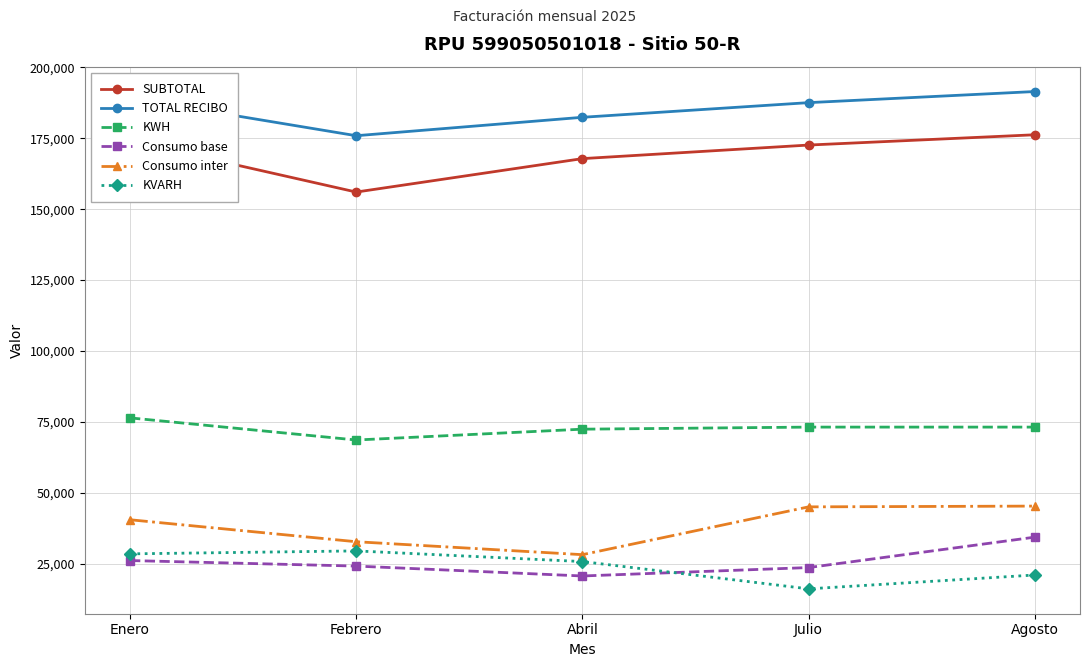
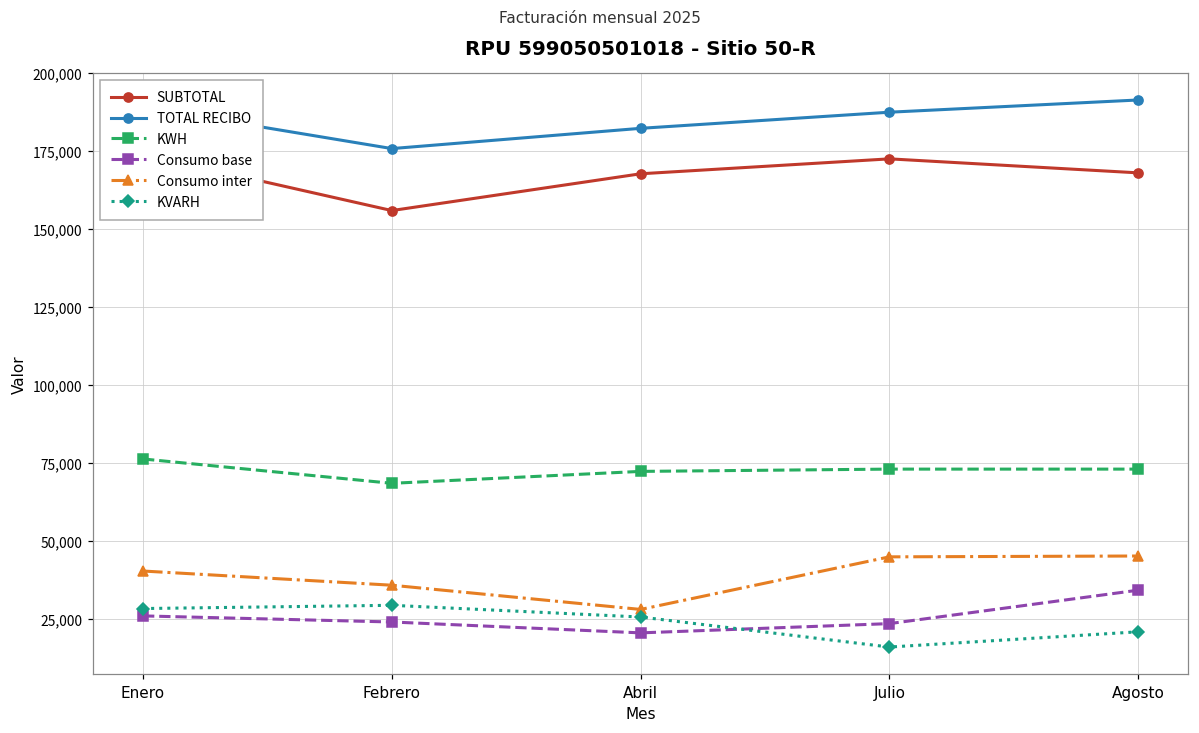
Consumo inter, Febrero: 33,000 -> 36,000
SUBTOTAL, Agosto: 176,000 -> 168,000
